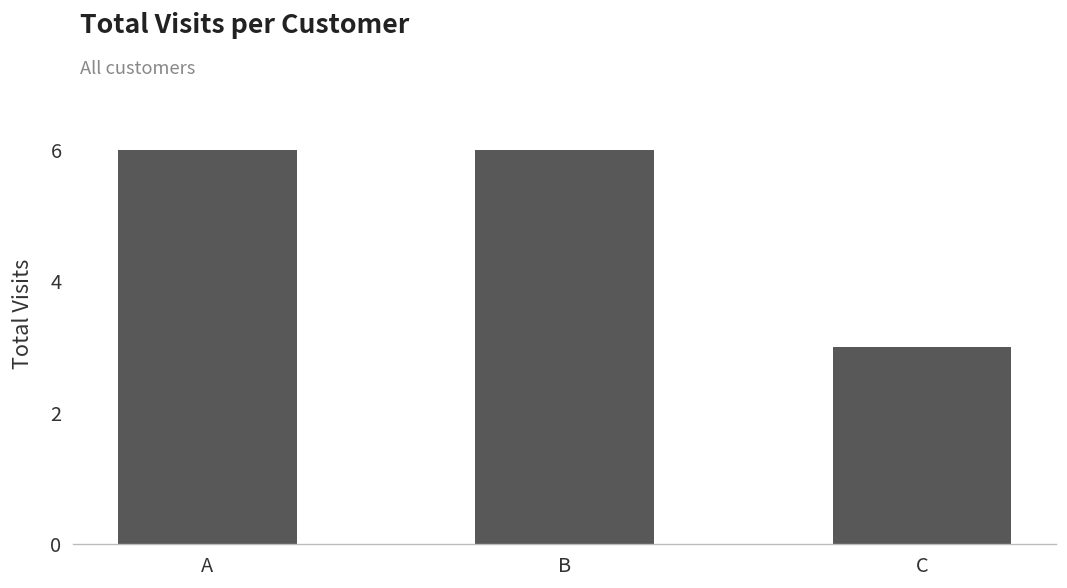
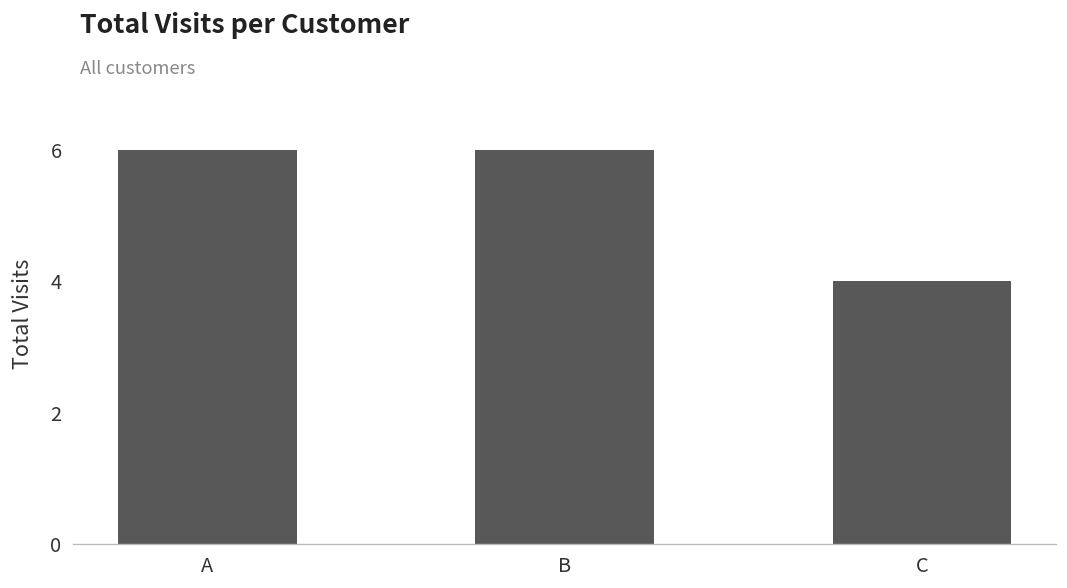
C: 3 -> 4
